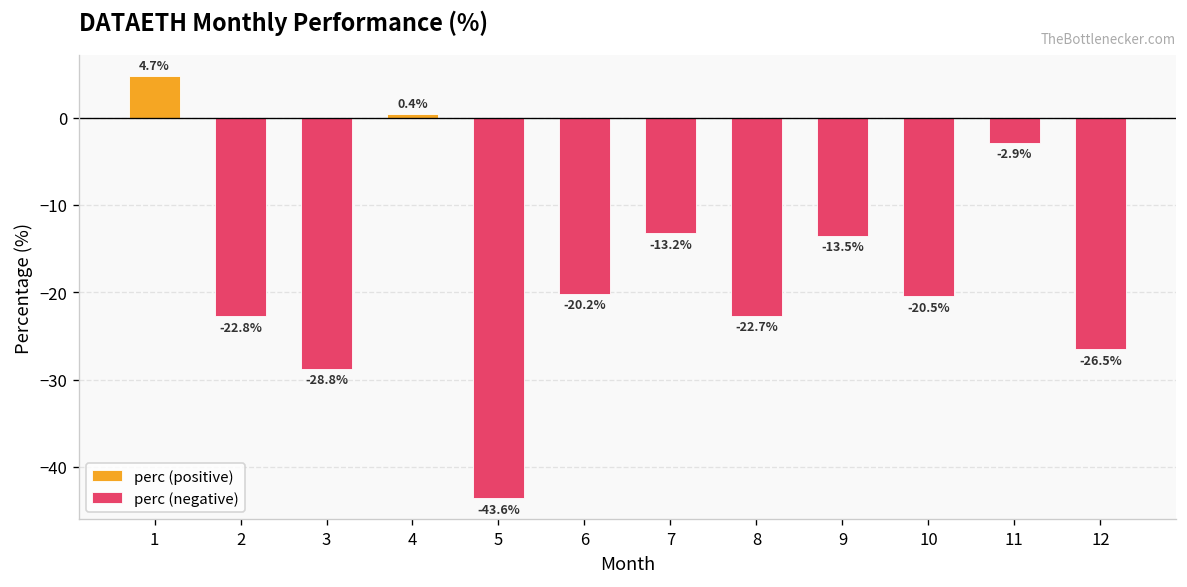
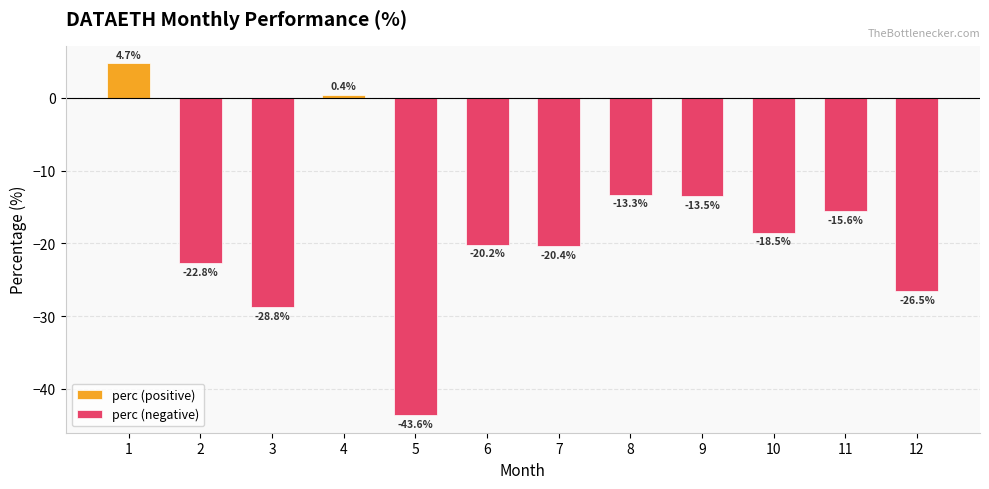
perc (negative), 7: -13.2% -> -20.4%
perc (negative), 8: -22.7% -> -13.3%
perc (negative), 10: -20.5% -> -18.5%
perc (negative), 11: -2.9% -> -15.6%
